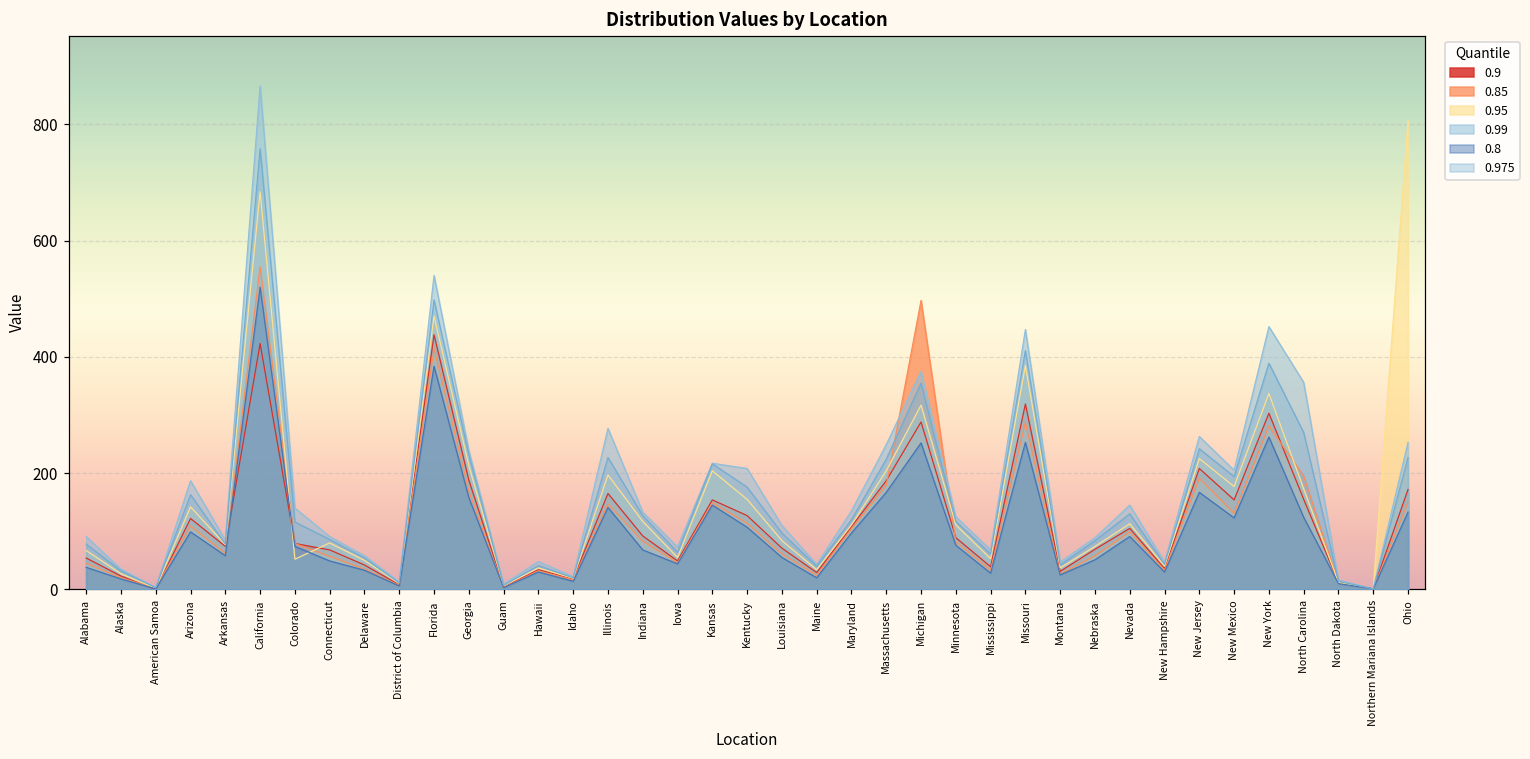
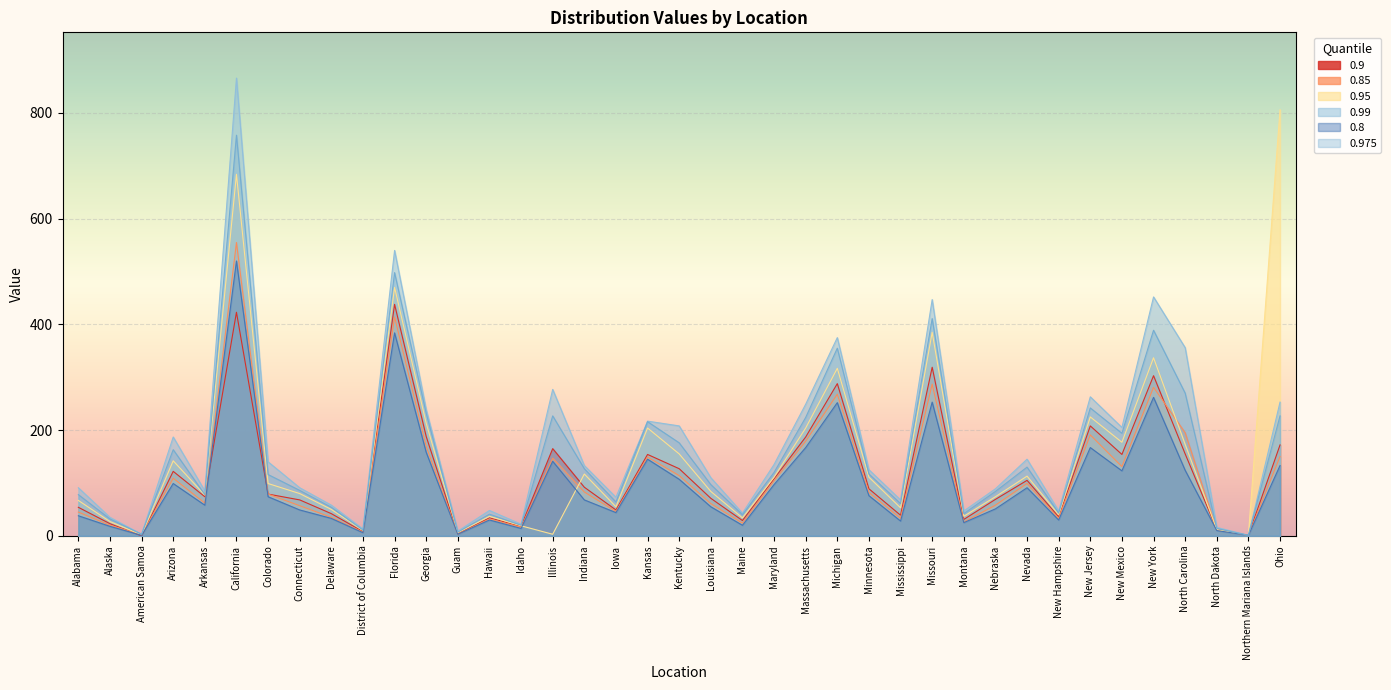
0.95, Colorado: 50 -> 100
0.95, Illinois: 200 -> 0
0.85, Michigan: 500 -> 270
